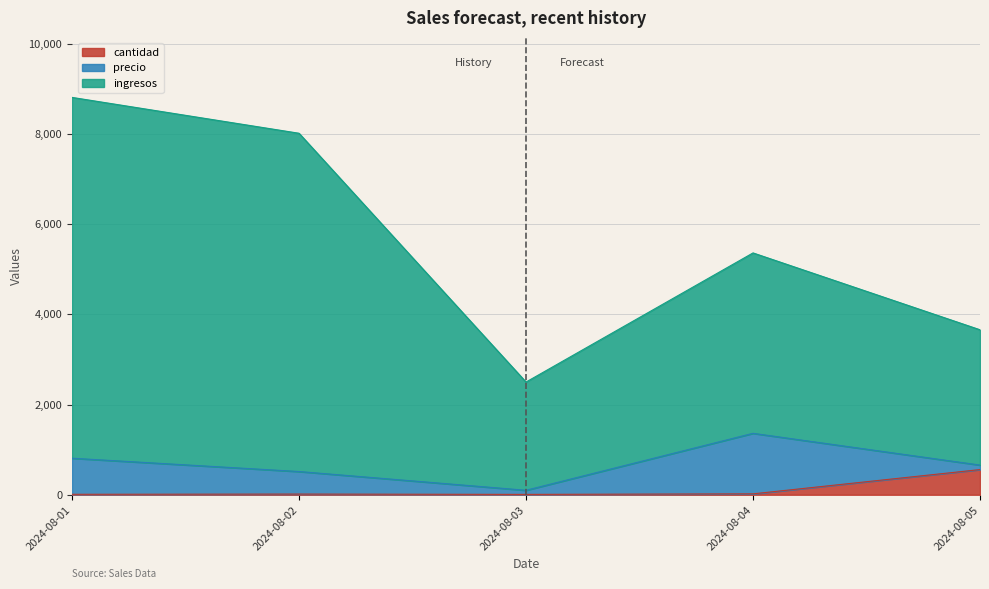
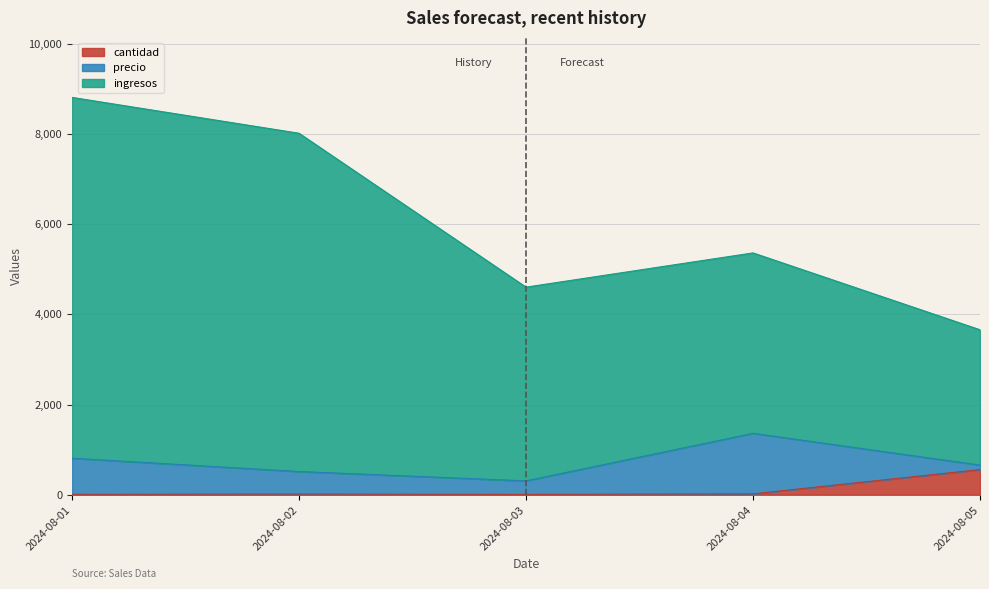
precio, 2024-08-03: 100 -> 300
ingresos, 2024-08-03: 2,400 -> 4,300
